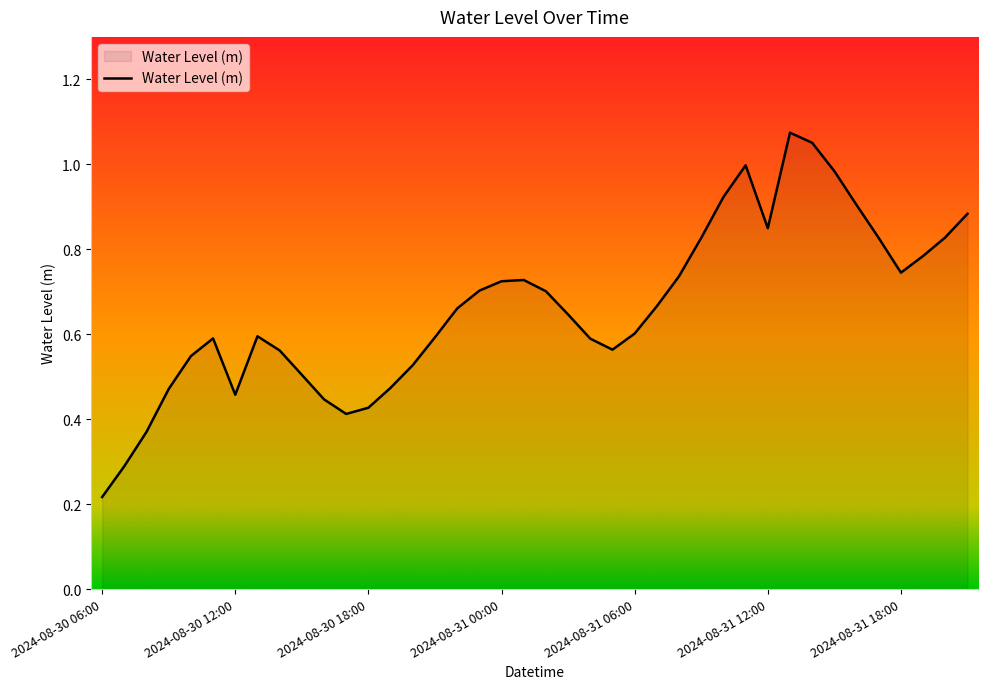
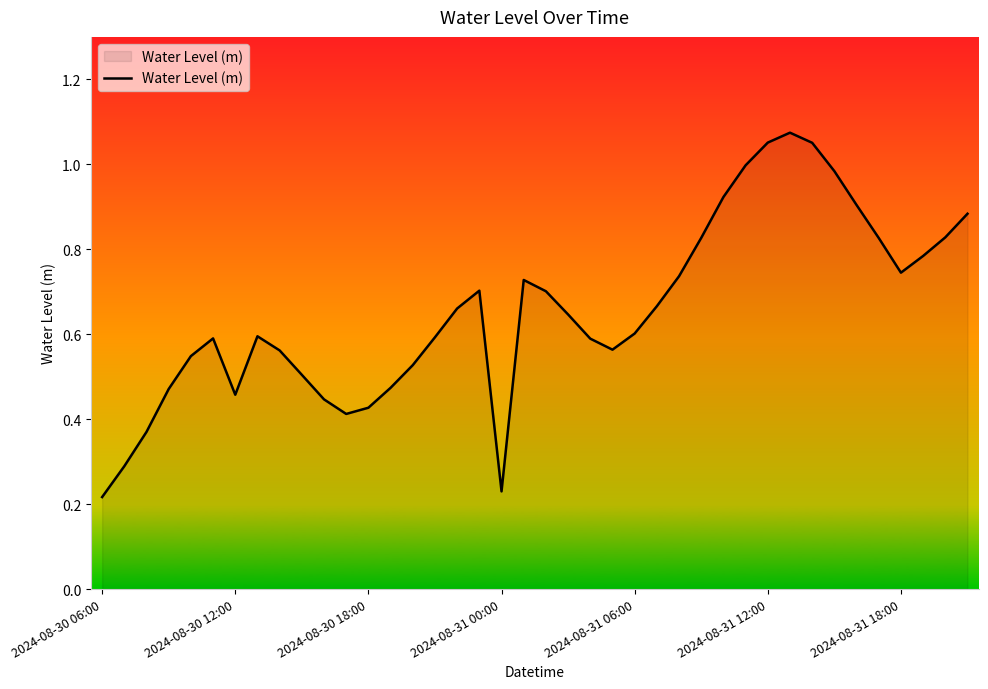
2024-08-31 00:00: 0.72 -> 0.23
2024-08-31 12:00: 0.85 -> 1.05
